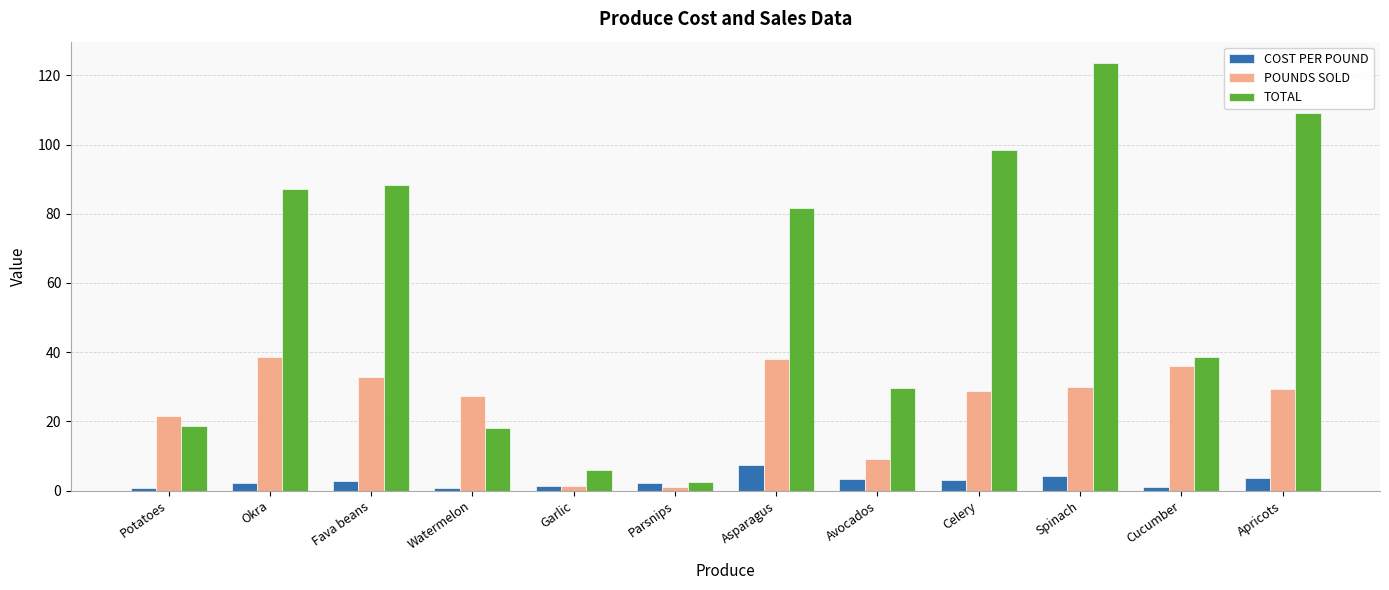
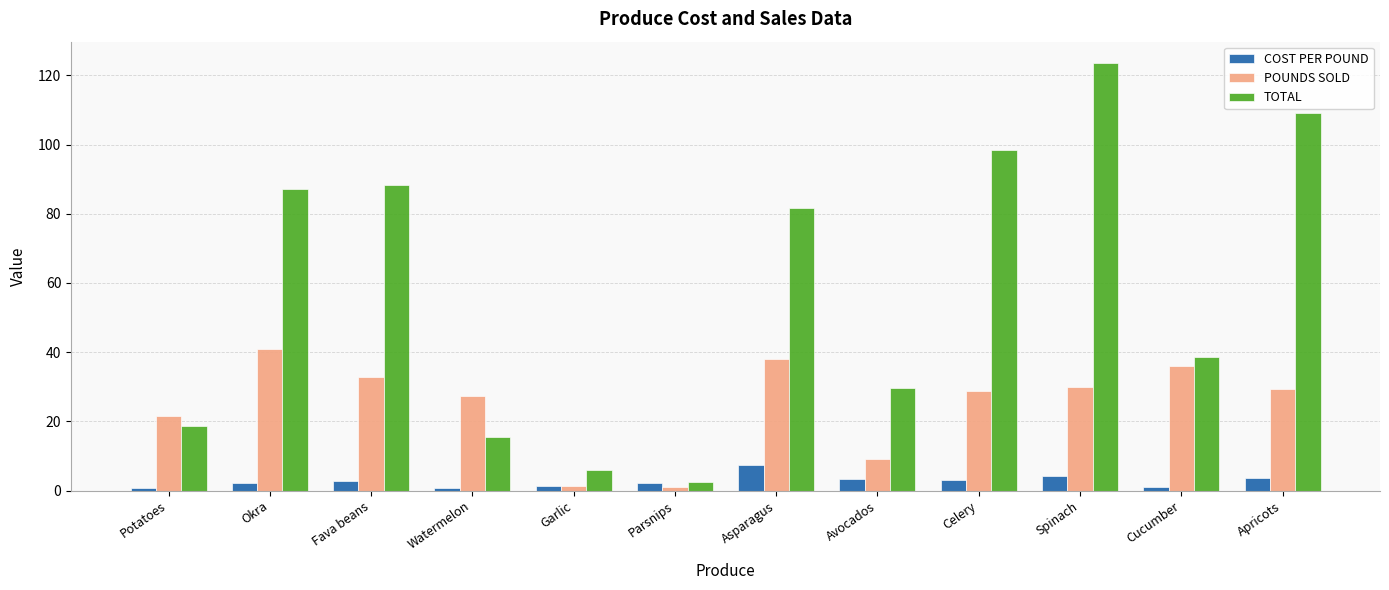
POUNDS SOLD, Okra: 39 -> 41
TOTAL, Watermelon: 18 -> 15
